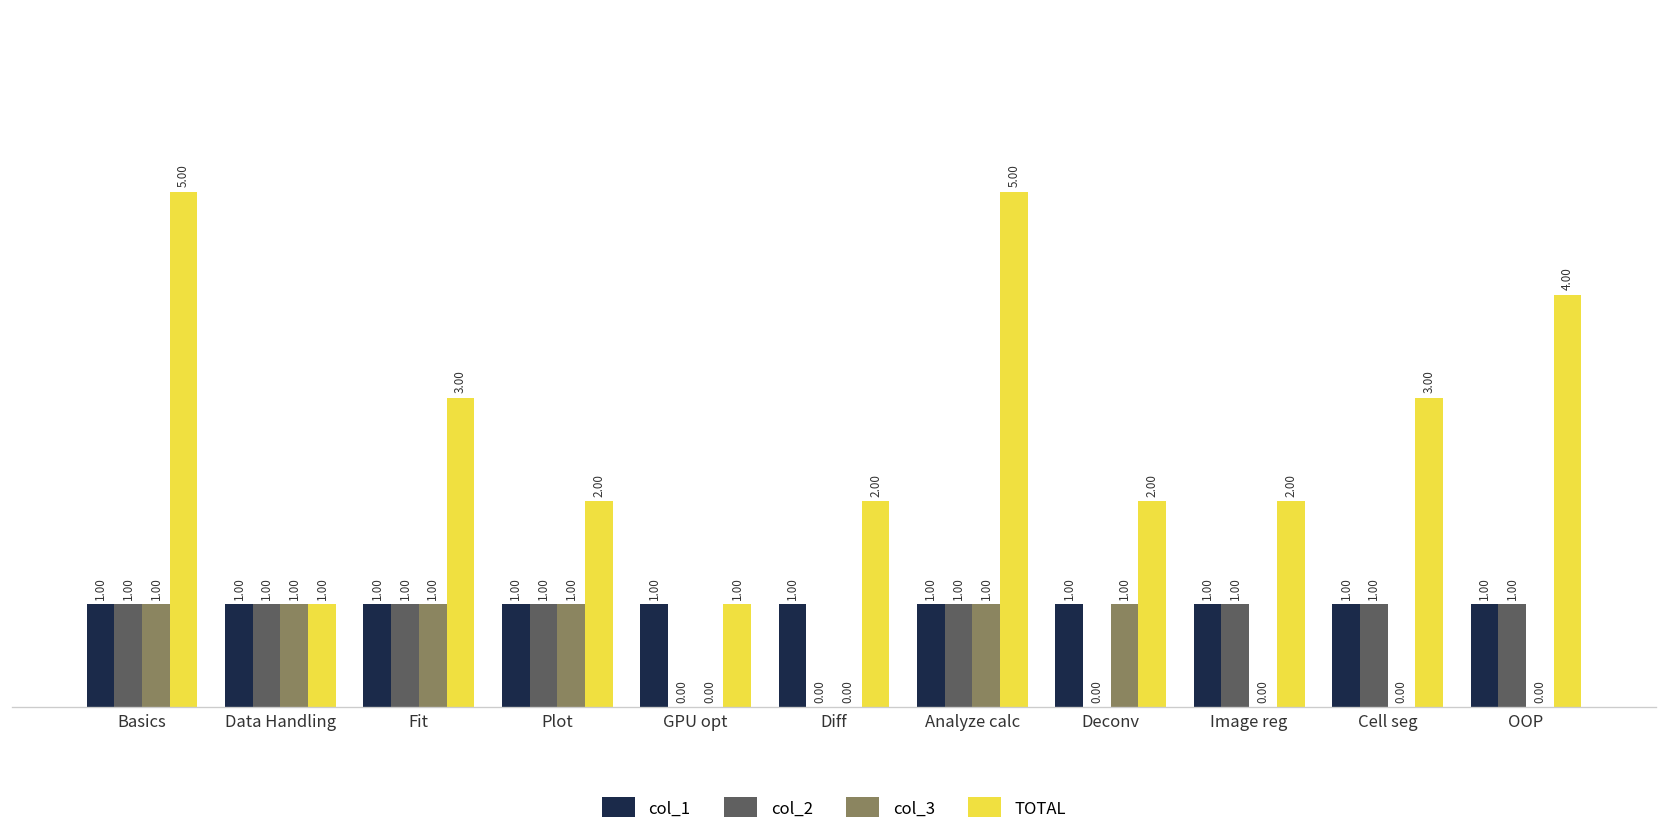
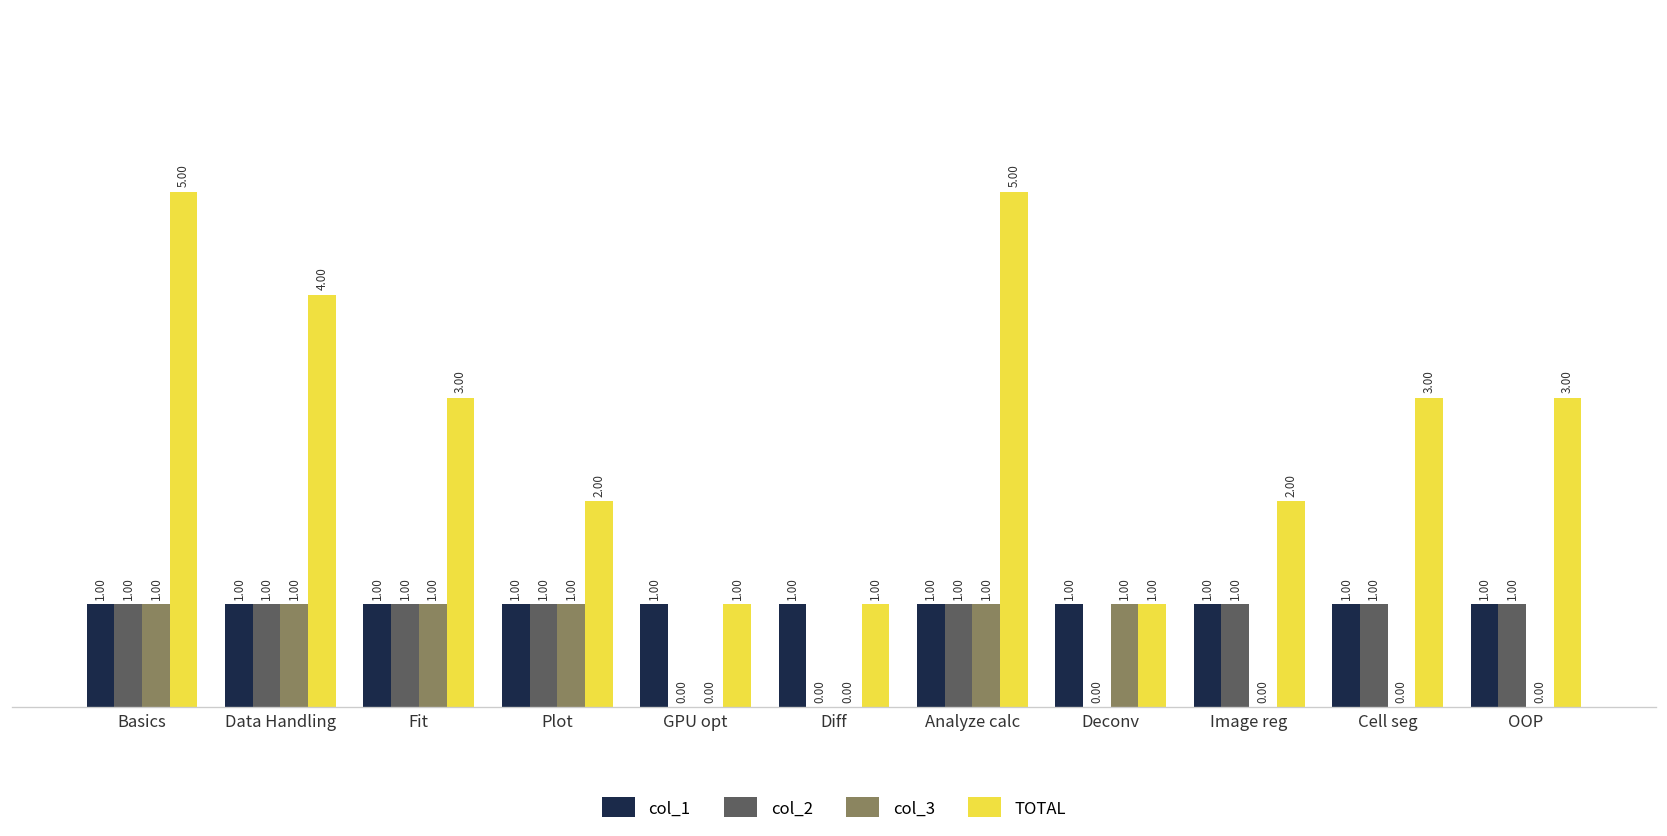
TOTAL, Data Handling: 1.00 -> 4.00
TOTAL, Diff: 2.00 -> 1.00
TOTAL, Deconv: 2.00 -> 1.00
TOTAL, OOP: 4.00 -> 3.00
